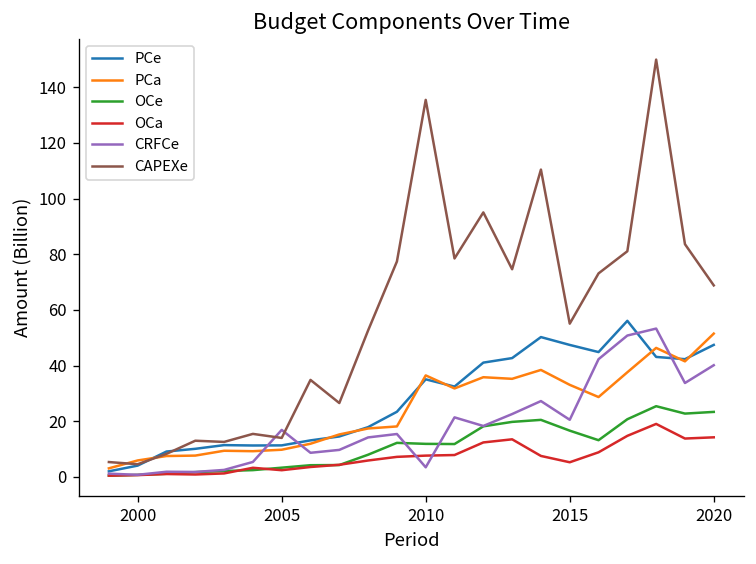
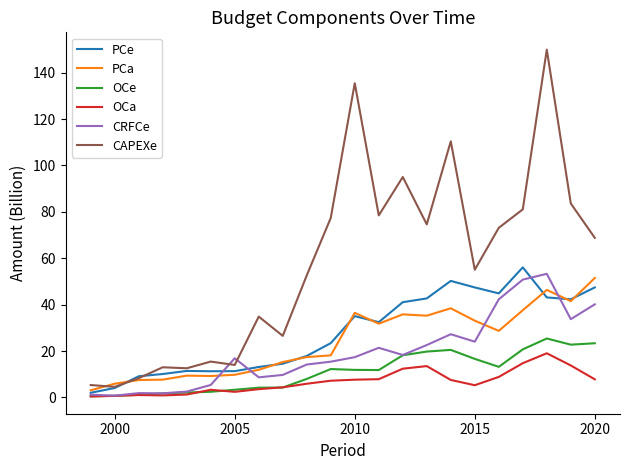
CRFCe, 2010: 3 -> 17
CRFCe, 2015: 21 -> 24
OCa, 2020: 14 -> 8
